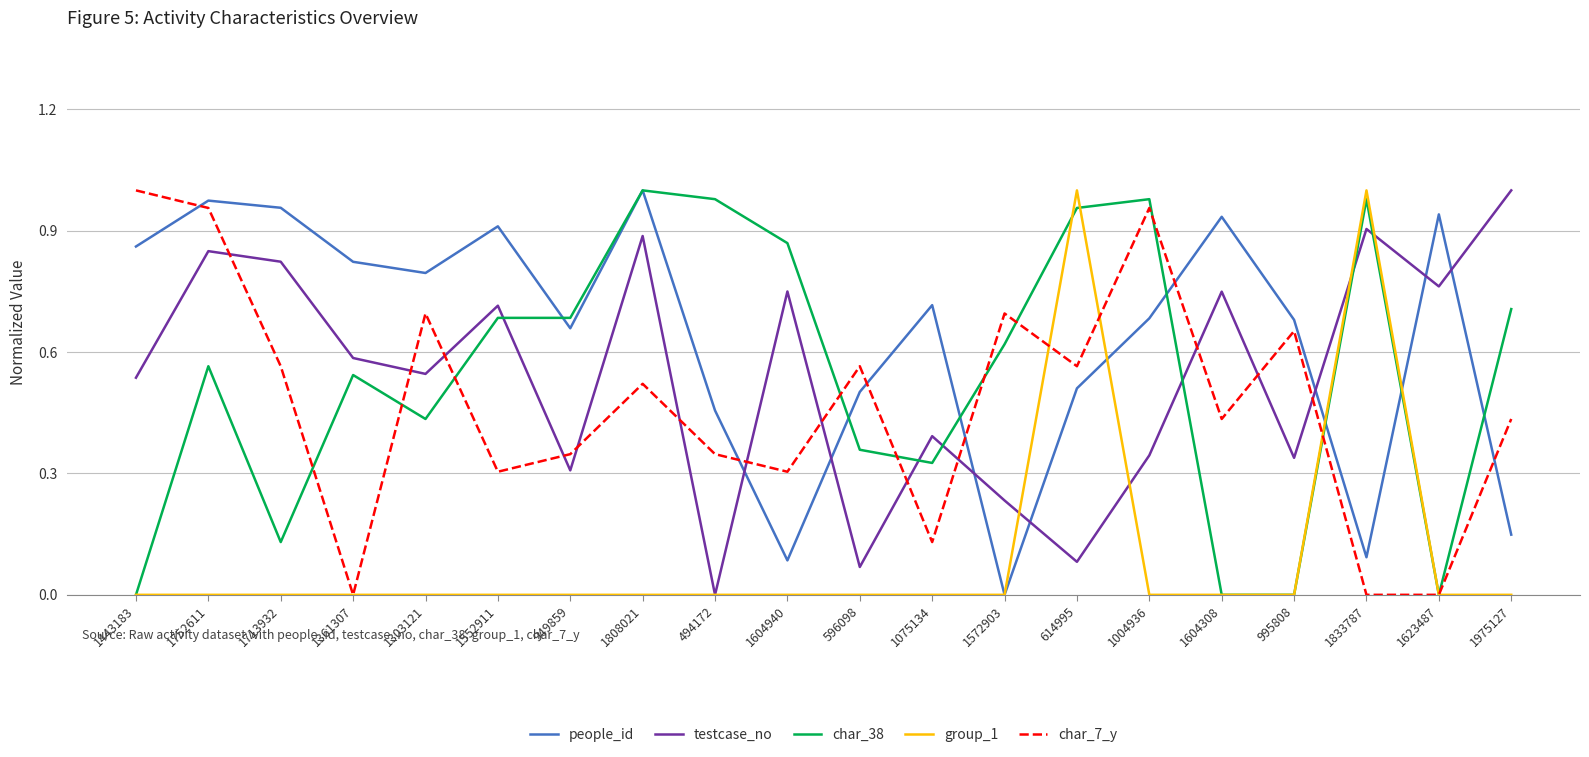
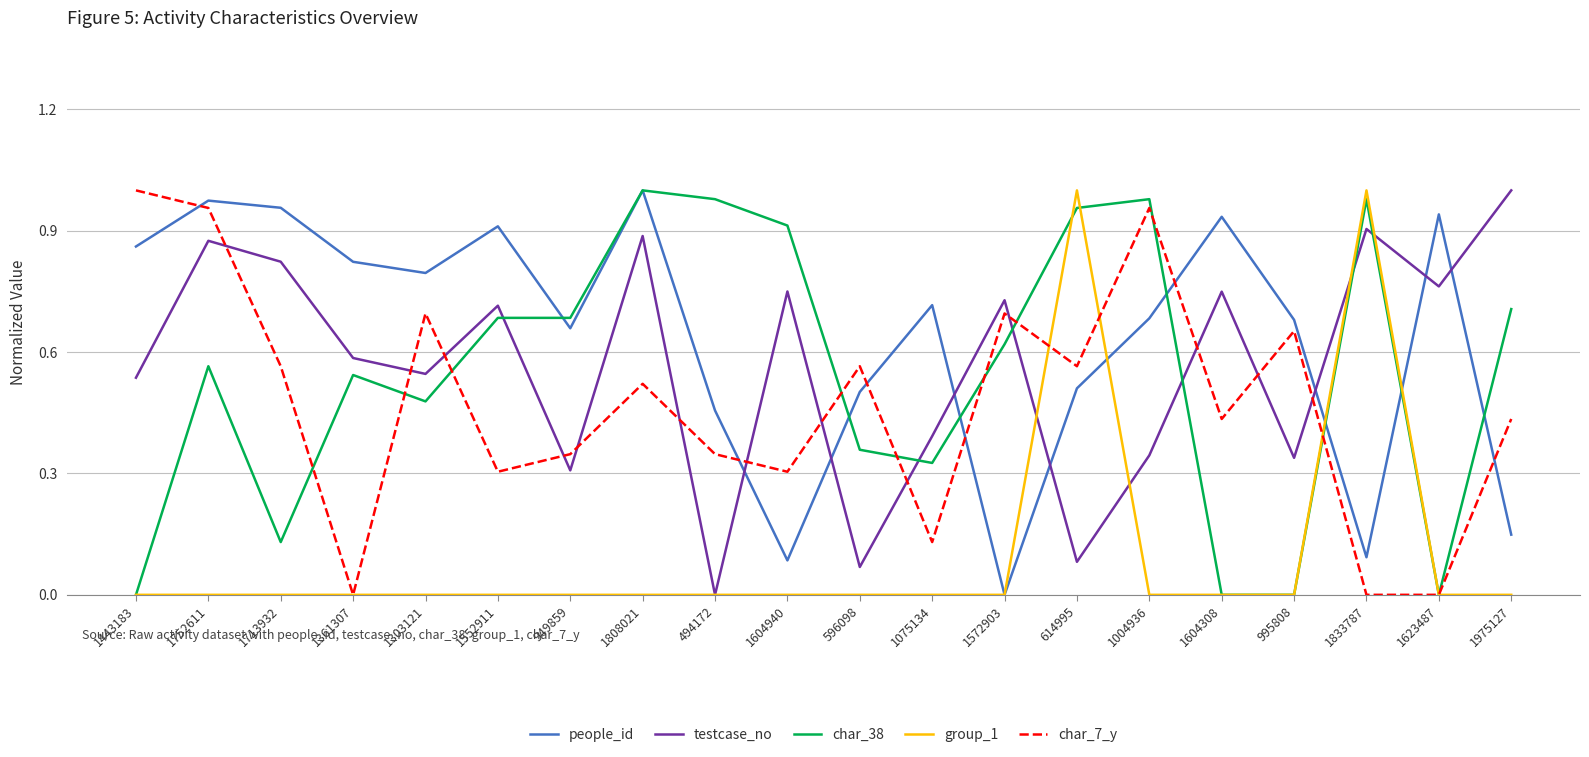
testcase_no, 1752611: 0.85 -> 0.88
char_38, 1303121: 0.43 -> 0.48
char_38, 1604940: 0.87 -> 0.91
testcase_no, 1572903: 0.23 -> 0.73
